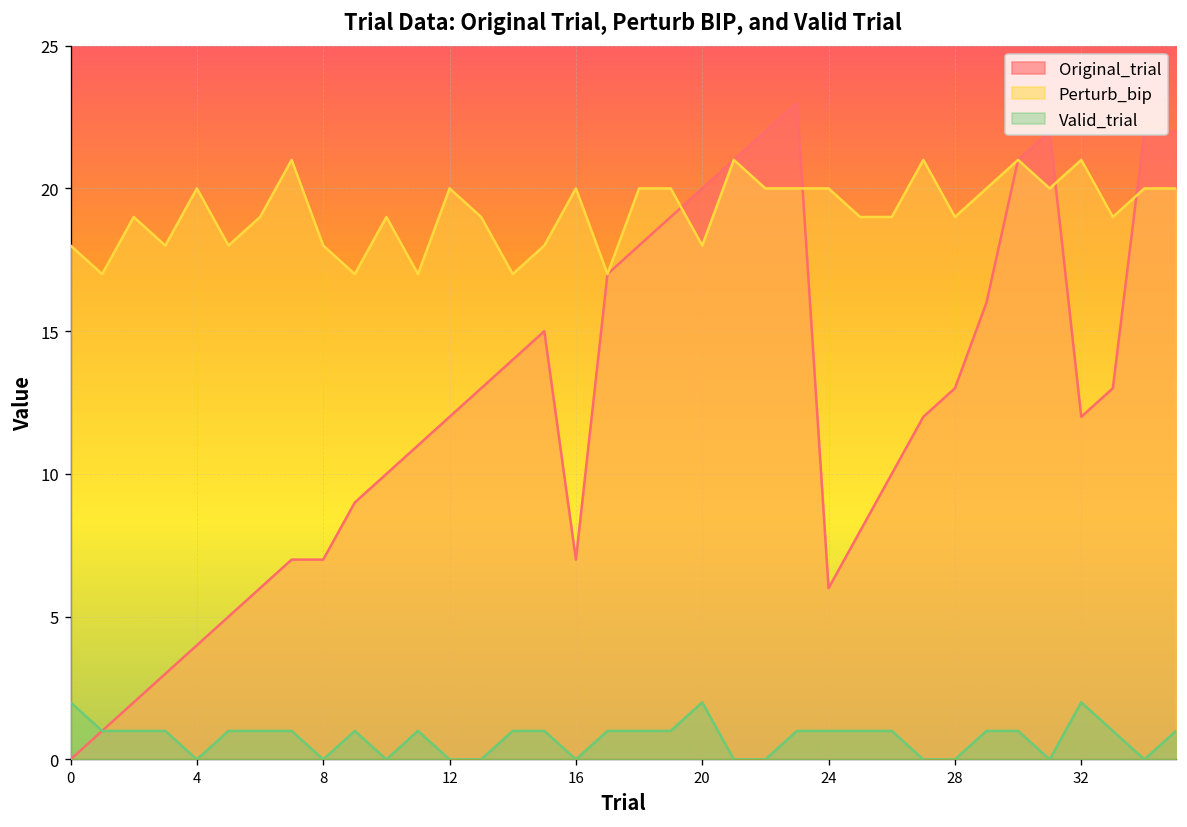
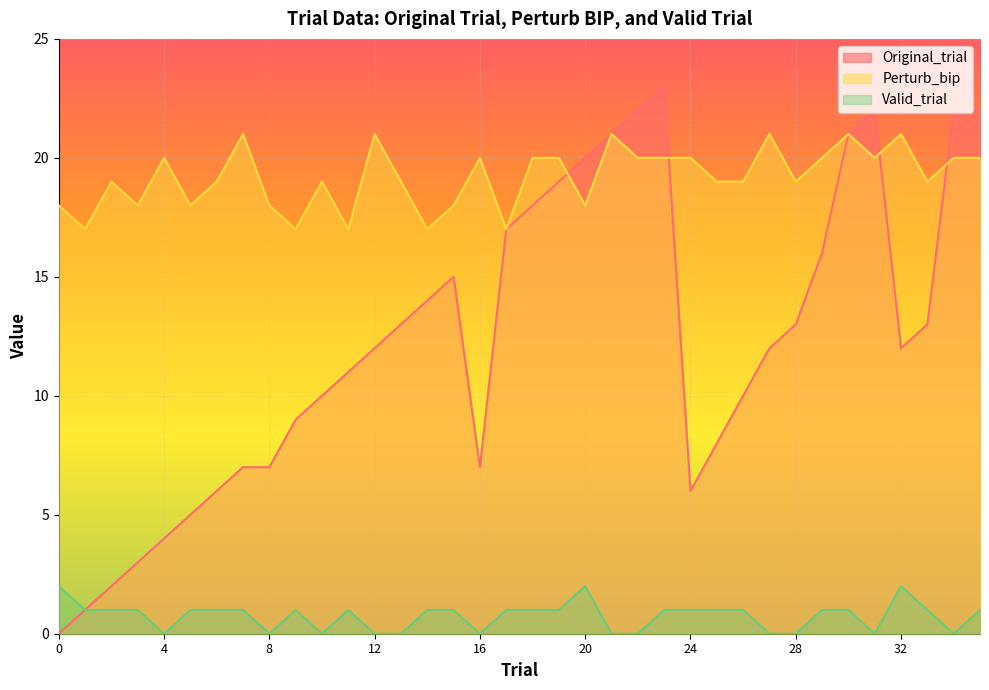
Perturb_bip, 12: 20 -> 21
